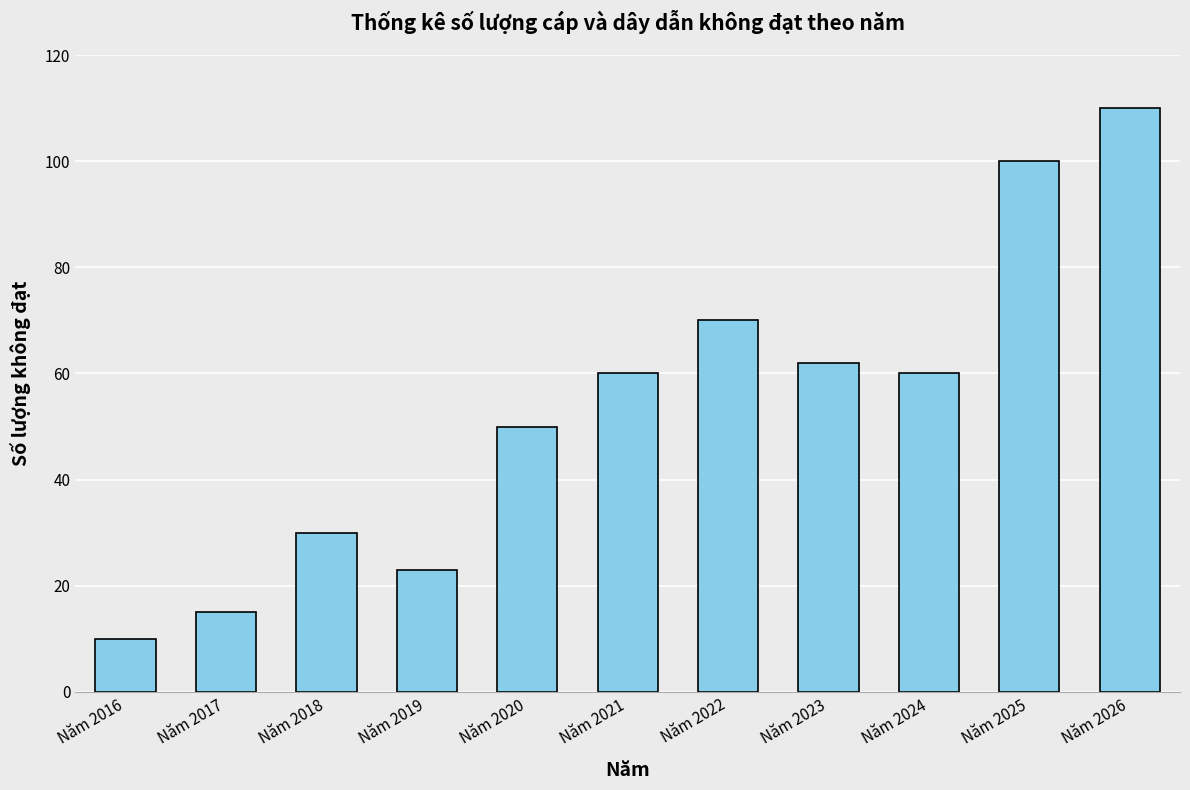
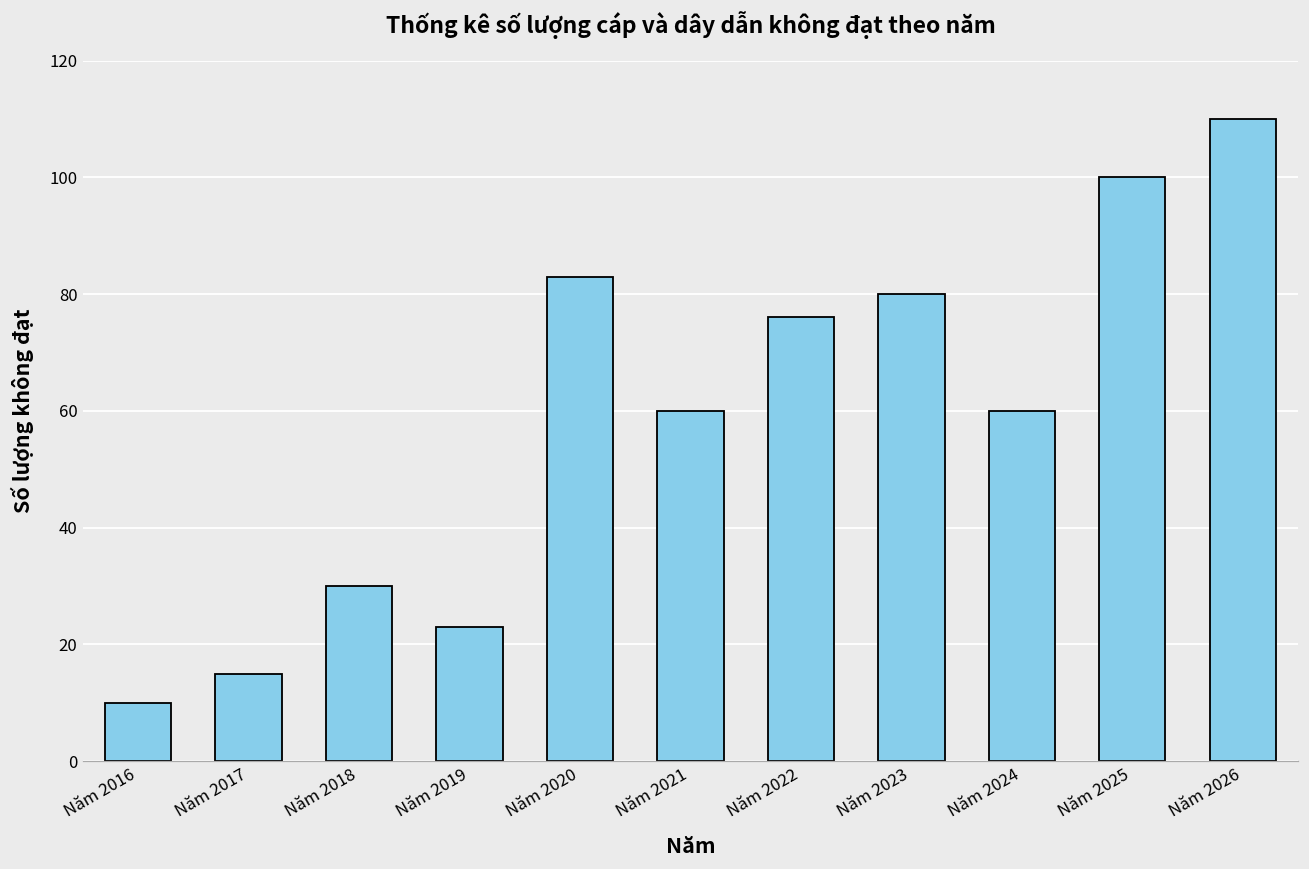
Năm 2020: 50 -> 83
Năm 2022: 70 -> 76
Năm 2023: 62 -> 80
